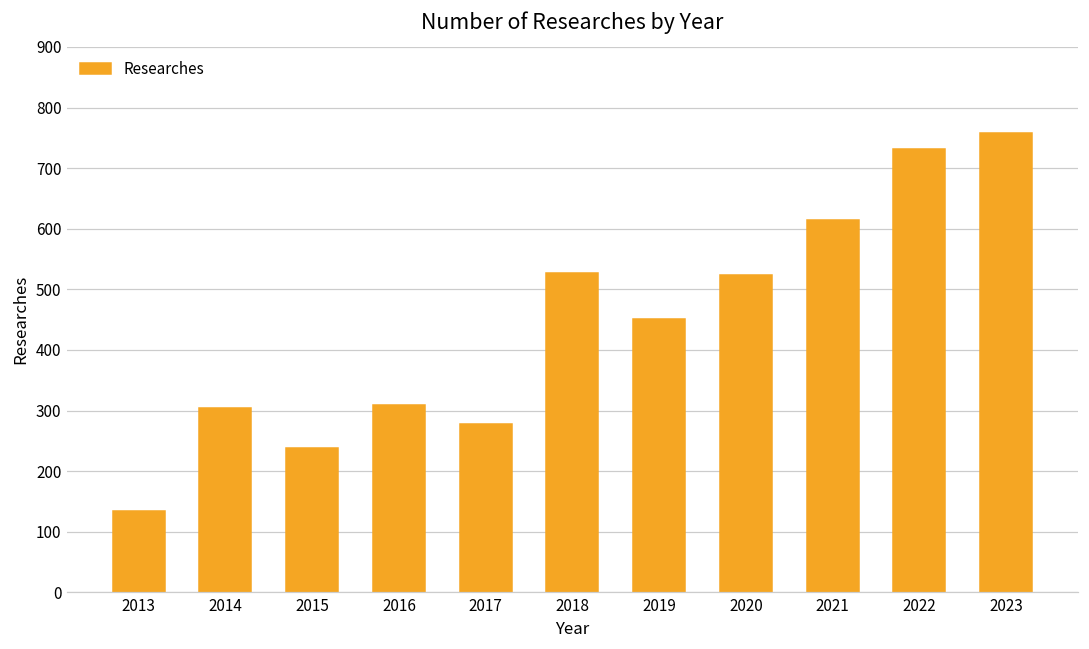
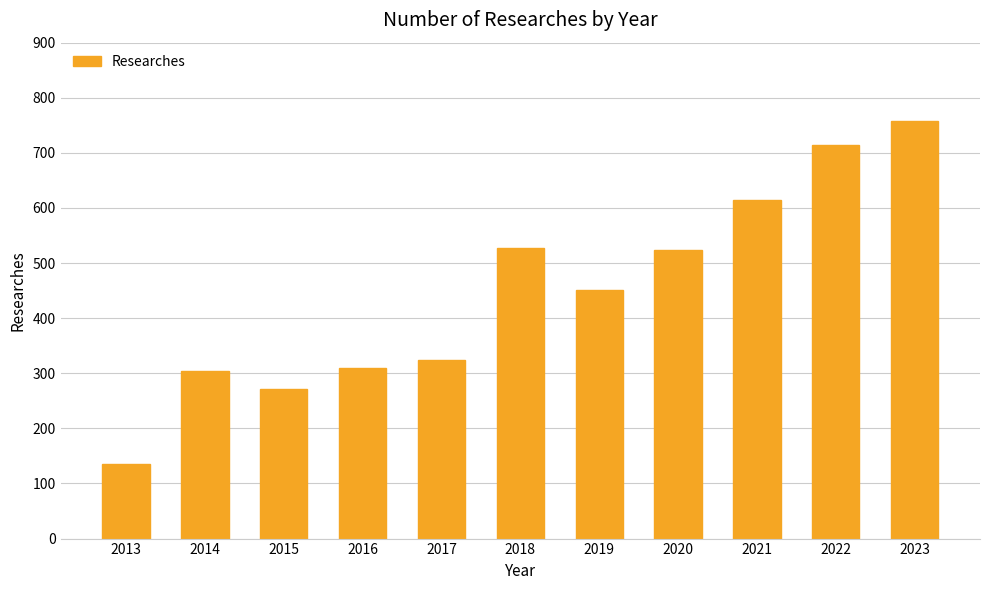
2015: 240 -> 270
2017: 280 -> 330
2022: 730 -> 710
